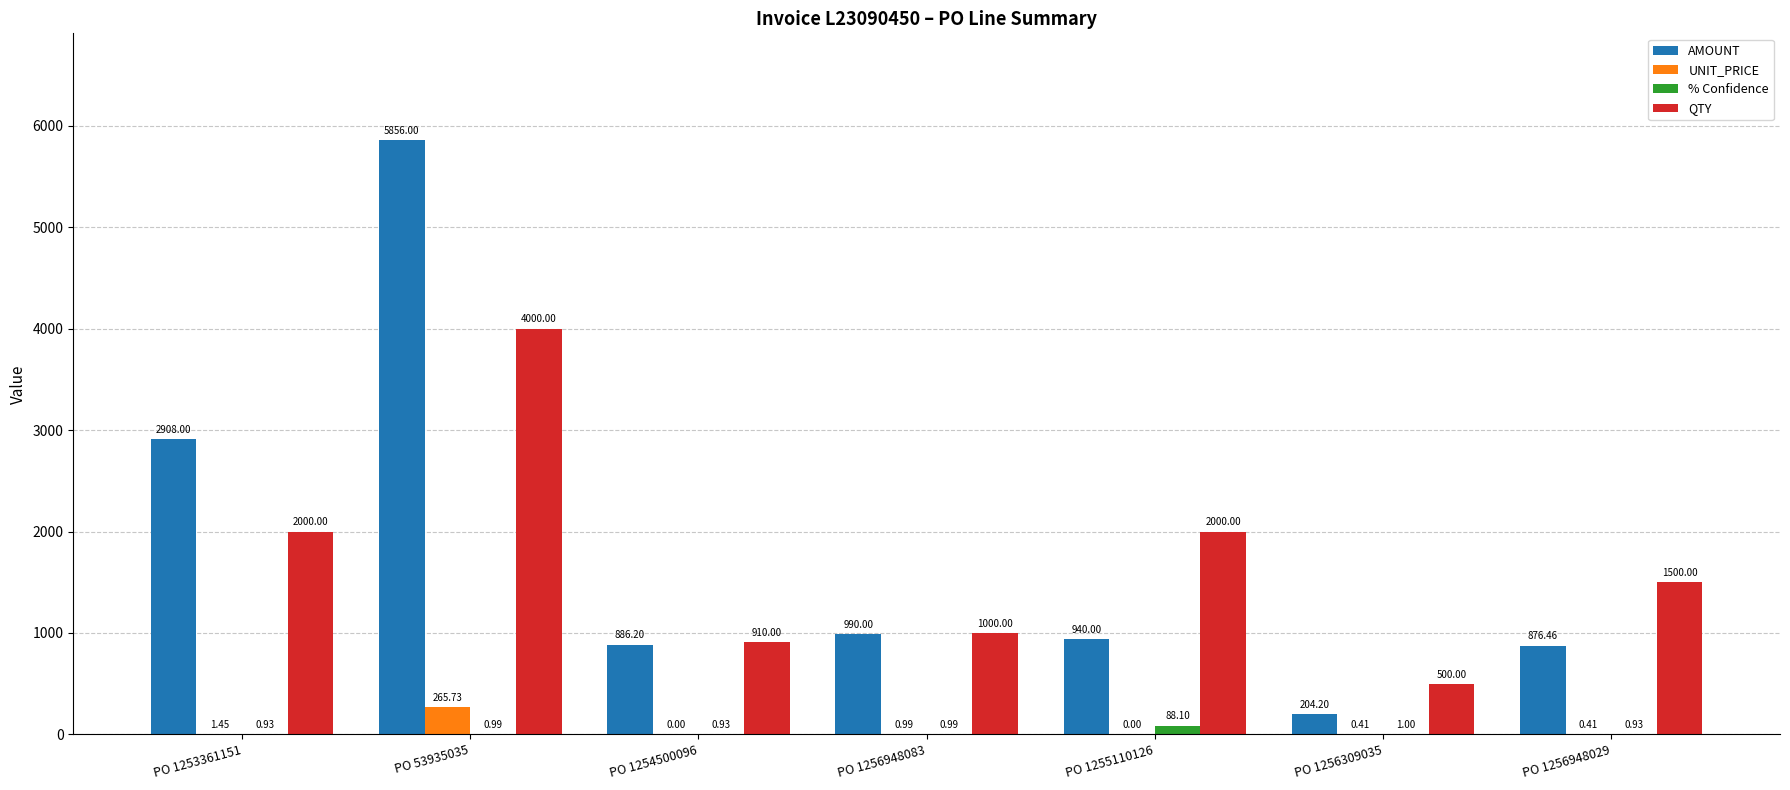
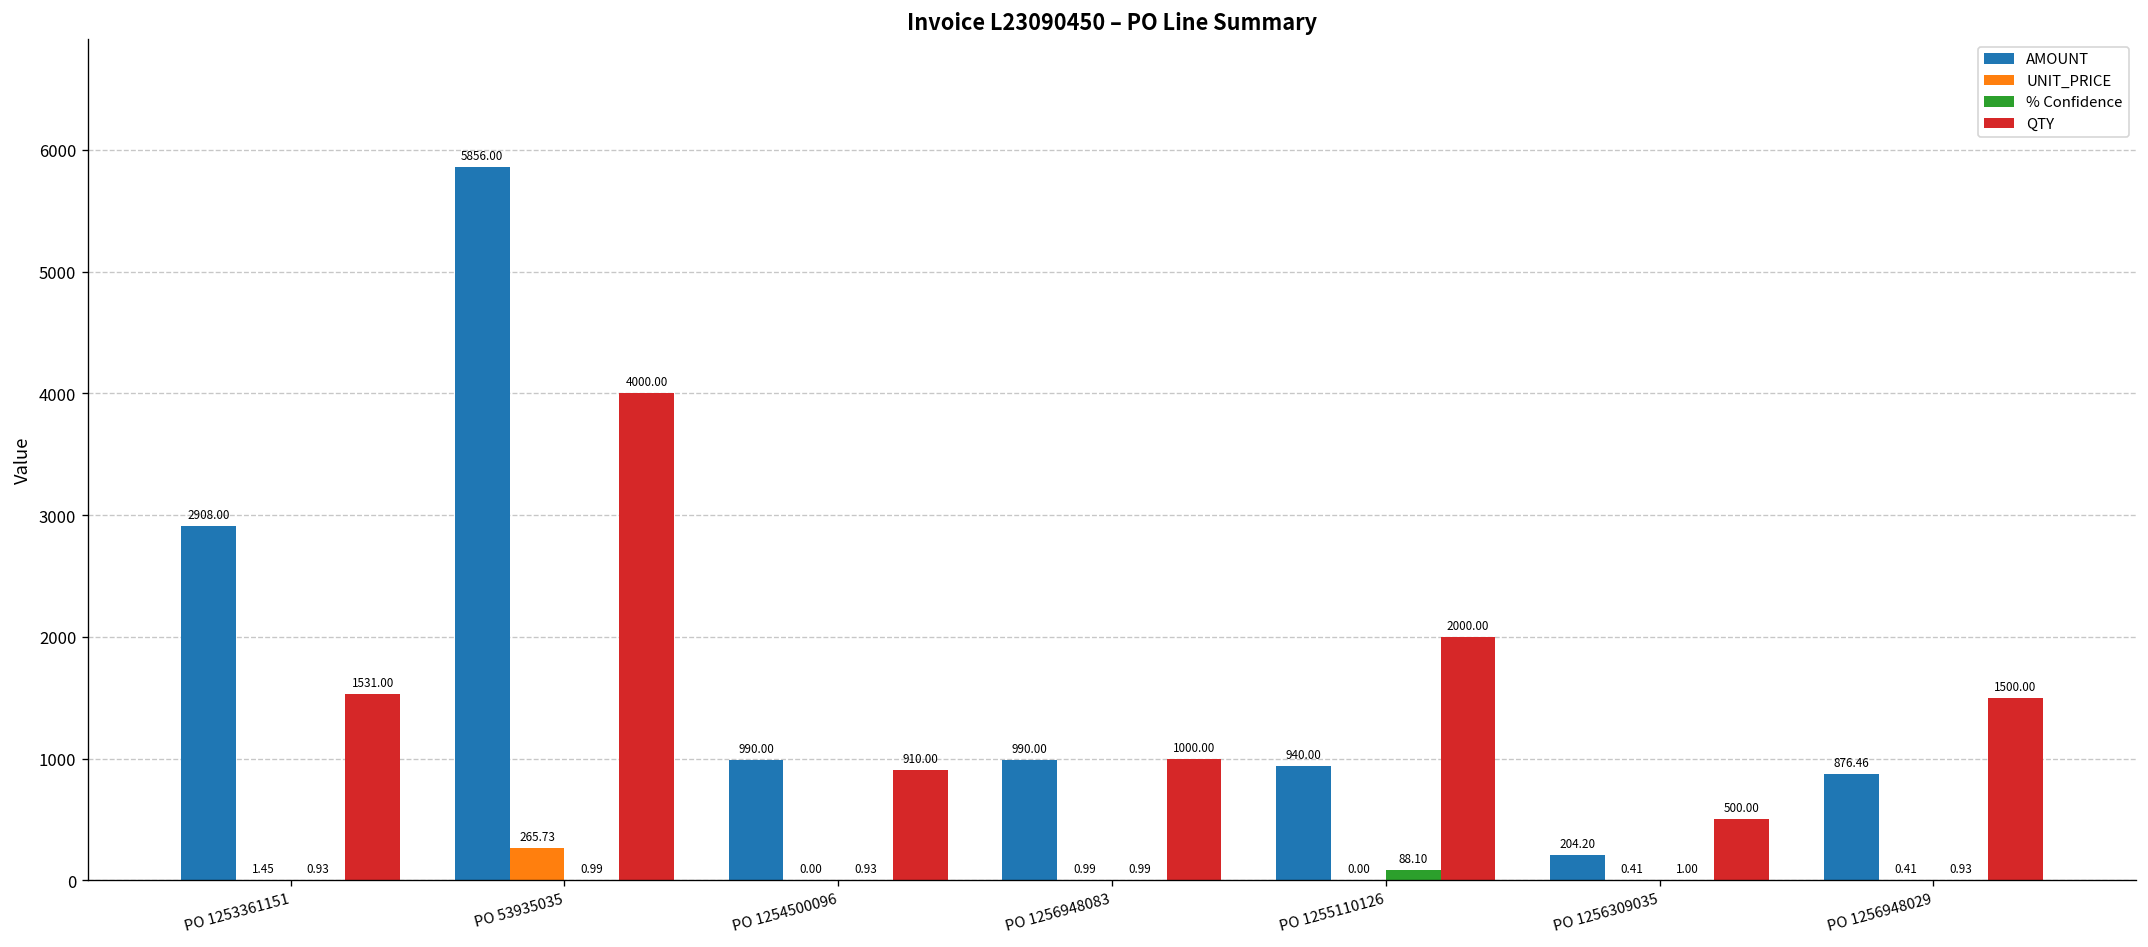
QTY, PO 1253361151: 2000.00 -> 1531.00
AMOUNT, PO 1254500096: 886.20 -> 990.00
